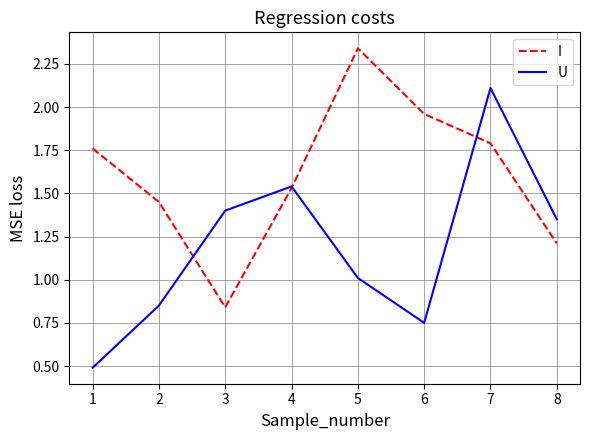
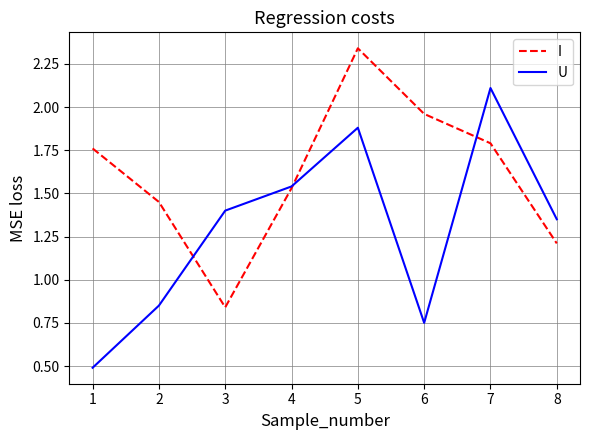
U, 5: 1.01 -> 1.88
